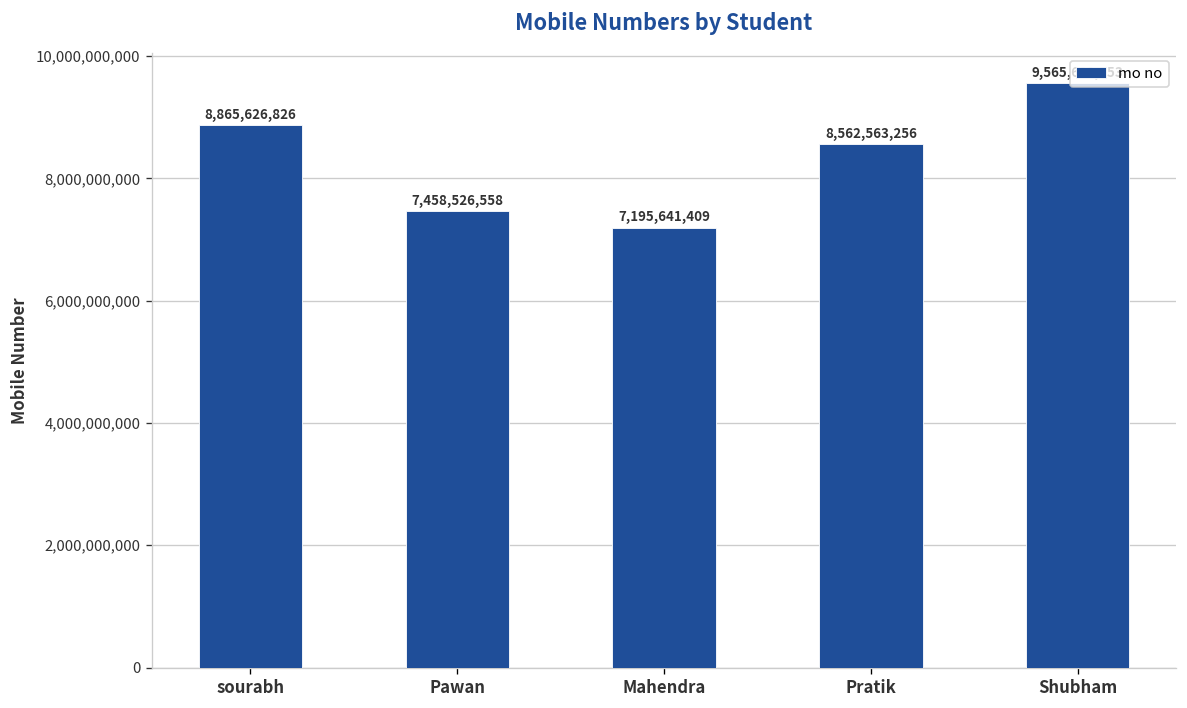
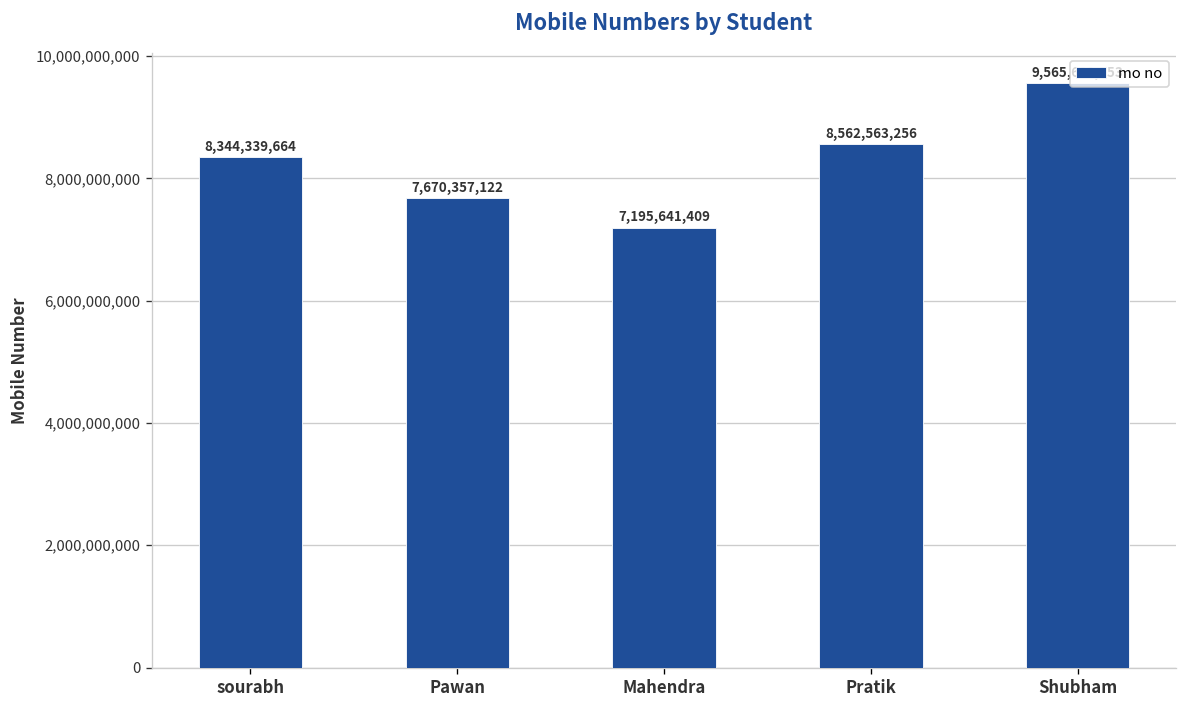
sourabh: 8,865,626,826 -> 8,344,339,664
Pawan: 7,458,526,558 -> 7,670,357,122
